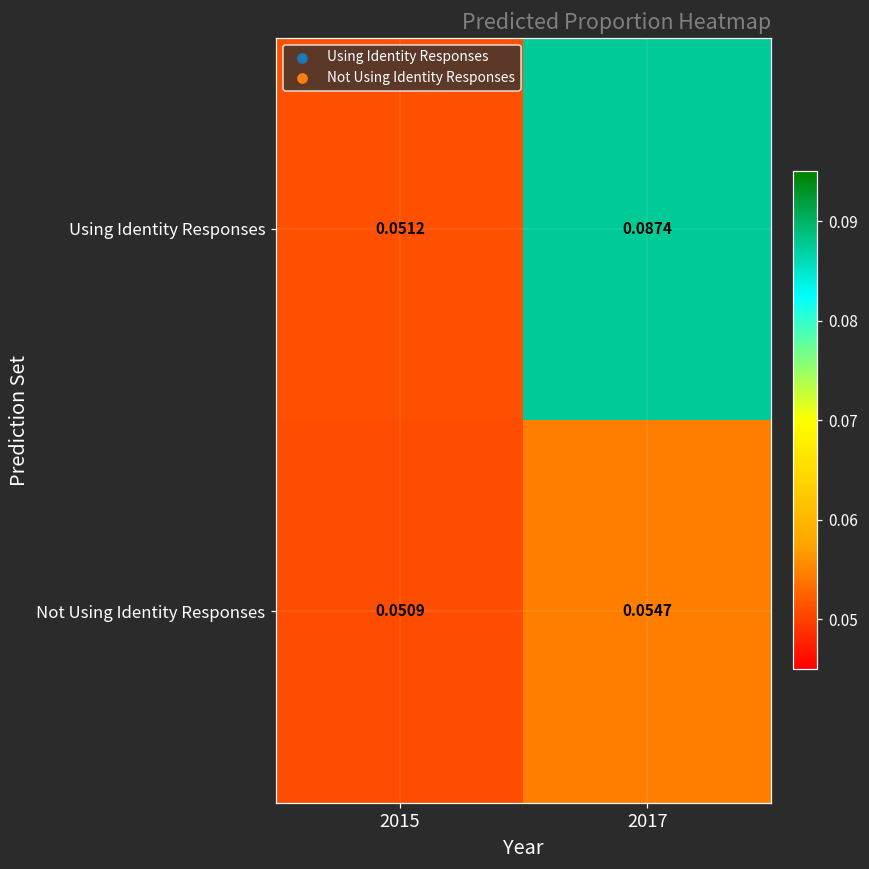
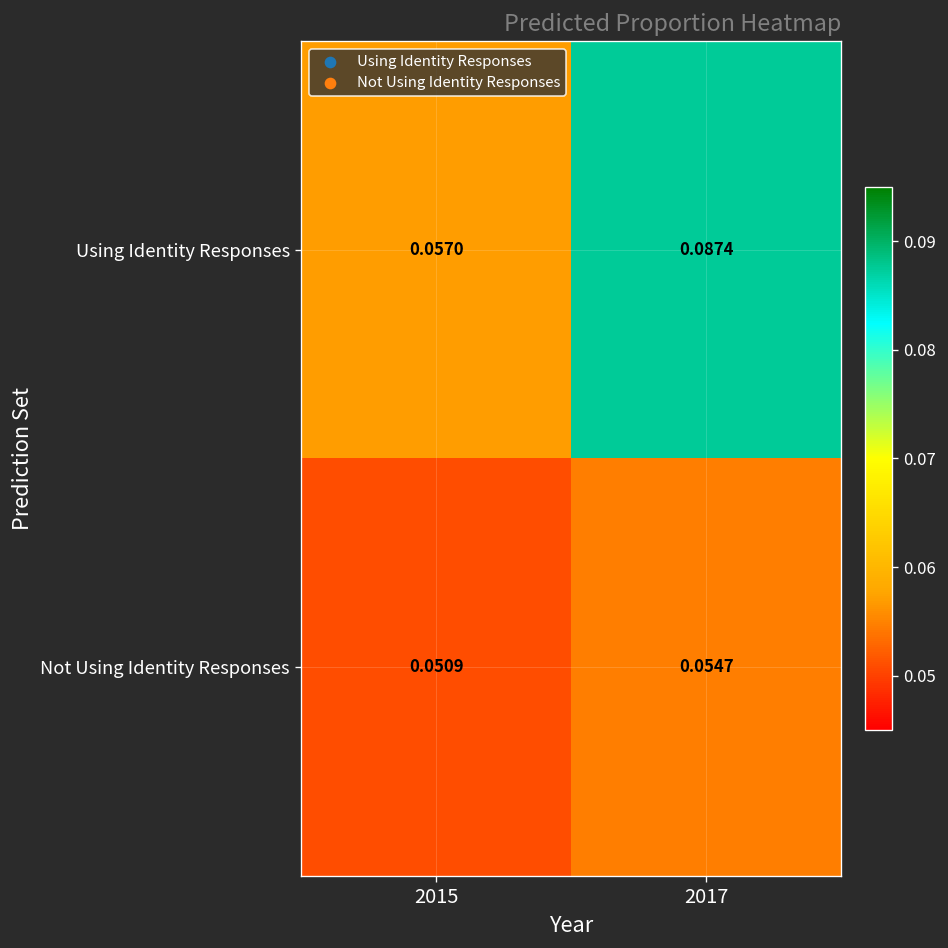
Using Identity Responses, 2015: 0.0512 -> 0.0570
